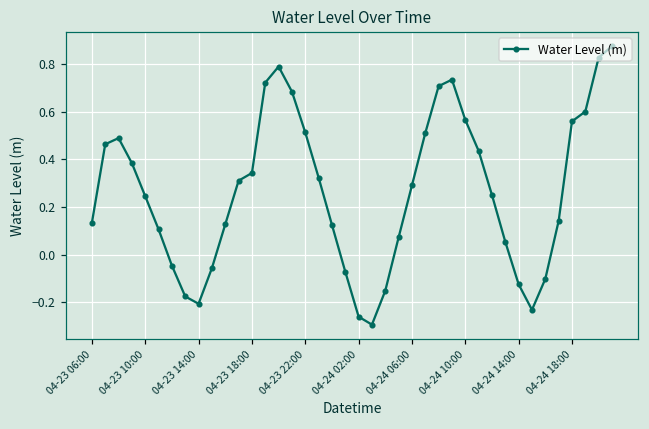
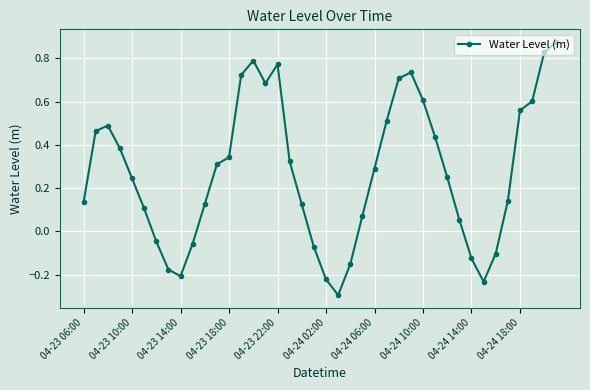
04-23 22:00: 0.51 -> 0.77
04-24 02:00: -0.26 -> -0.22
04-24 10:00: 0.57 -> 0.61
